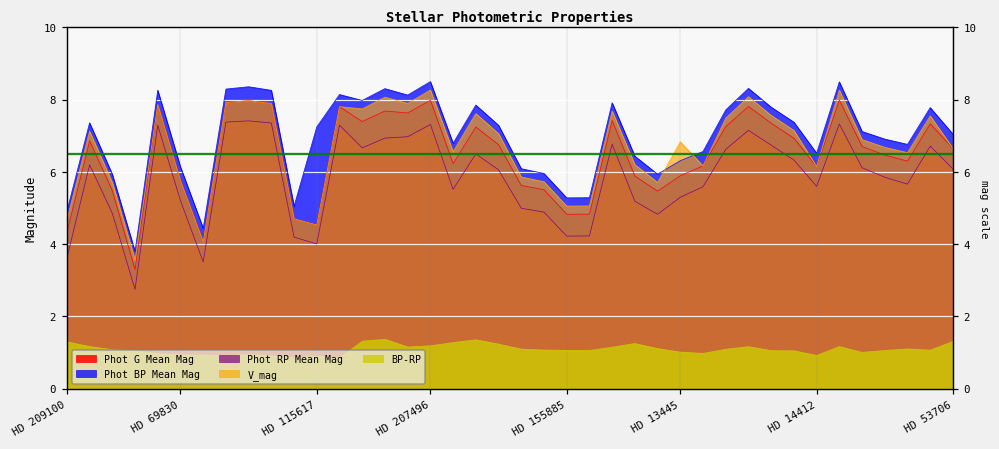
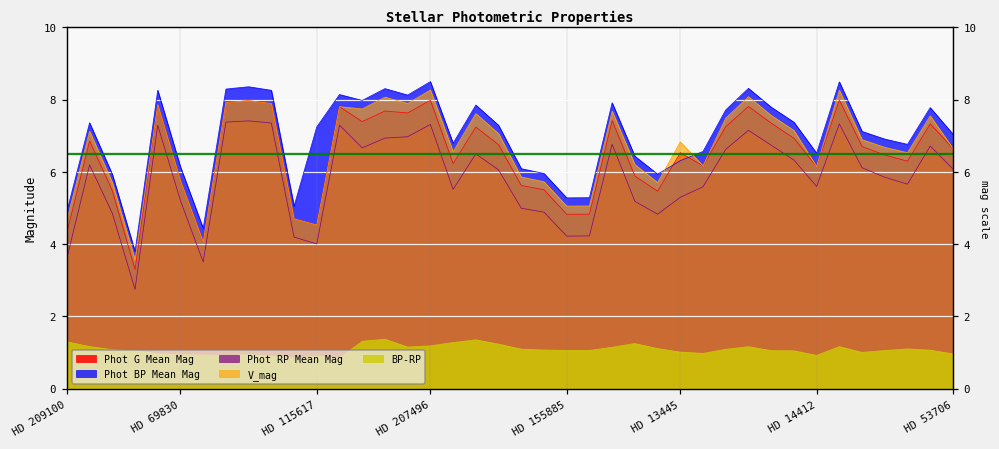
Phot G Mean Mag, HD 13445: 5.9 -> 6.5
BP-RP, HD 53706: 1.3 -> 1.0
